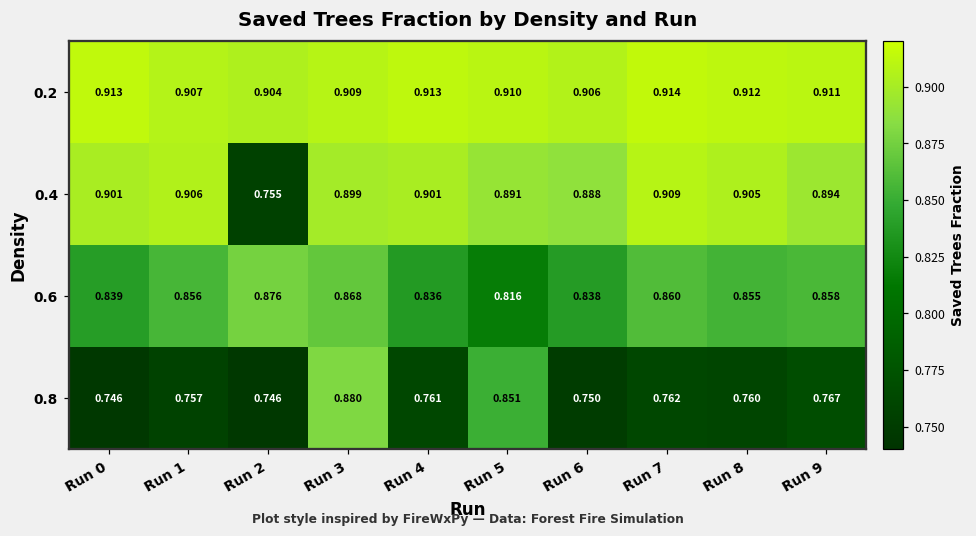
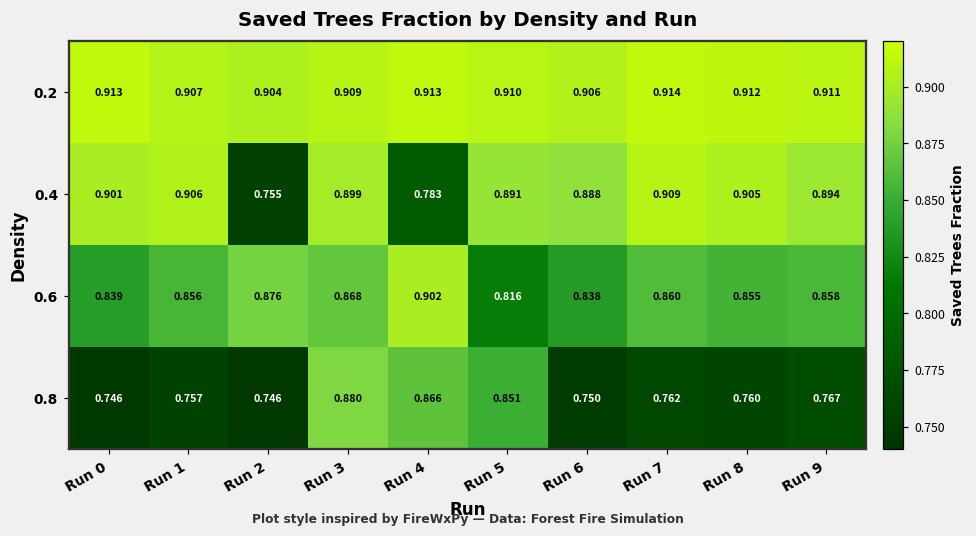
0.4, Run 4: 0.901 -> 0.783
0.6, Run 4: 0.836 -> 0.902
0.8, Run 4: 0.761 -> 0.866
